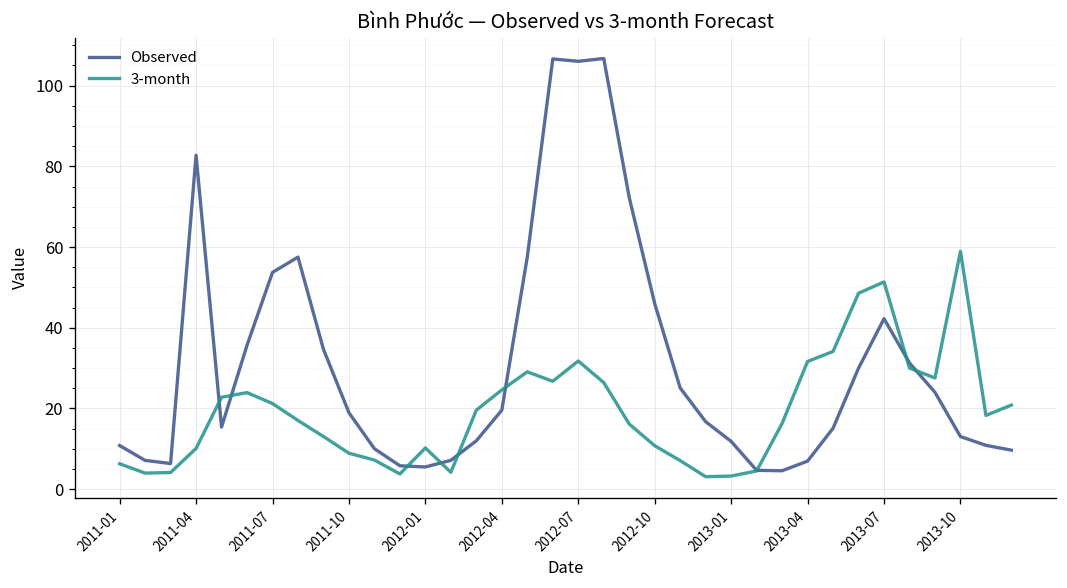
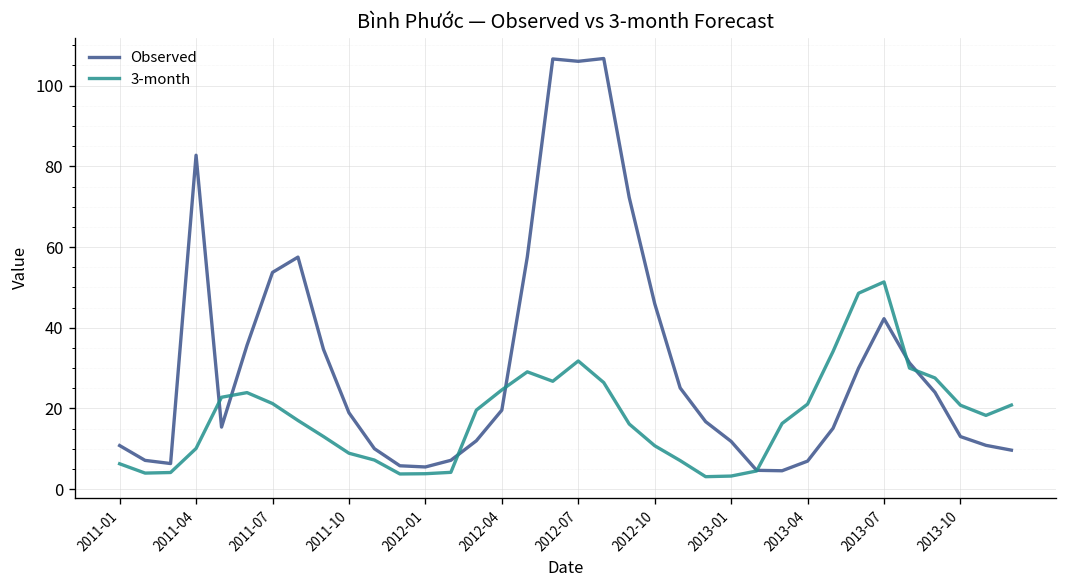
3-month, 2012-01: 10 -> 4
3-month, 2013-04: 32 -> 21
3-month, 2013-10: 59 -> 21
